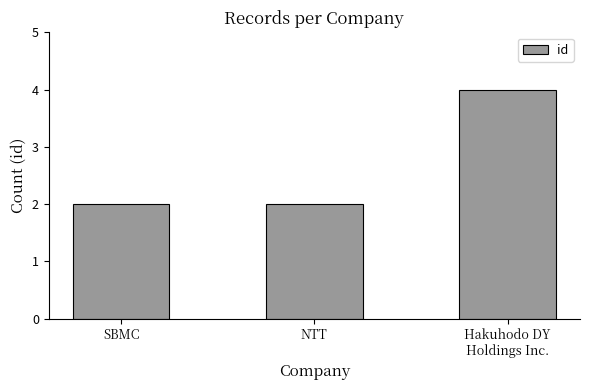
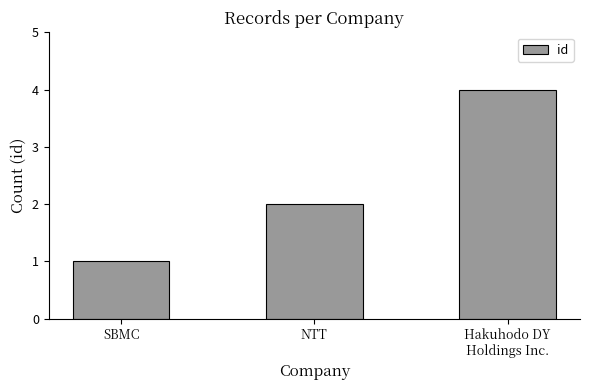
SBMC: 2 -> 1
